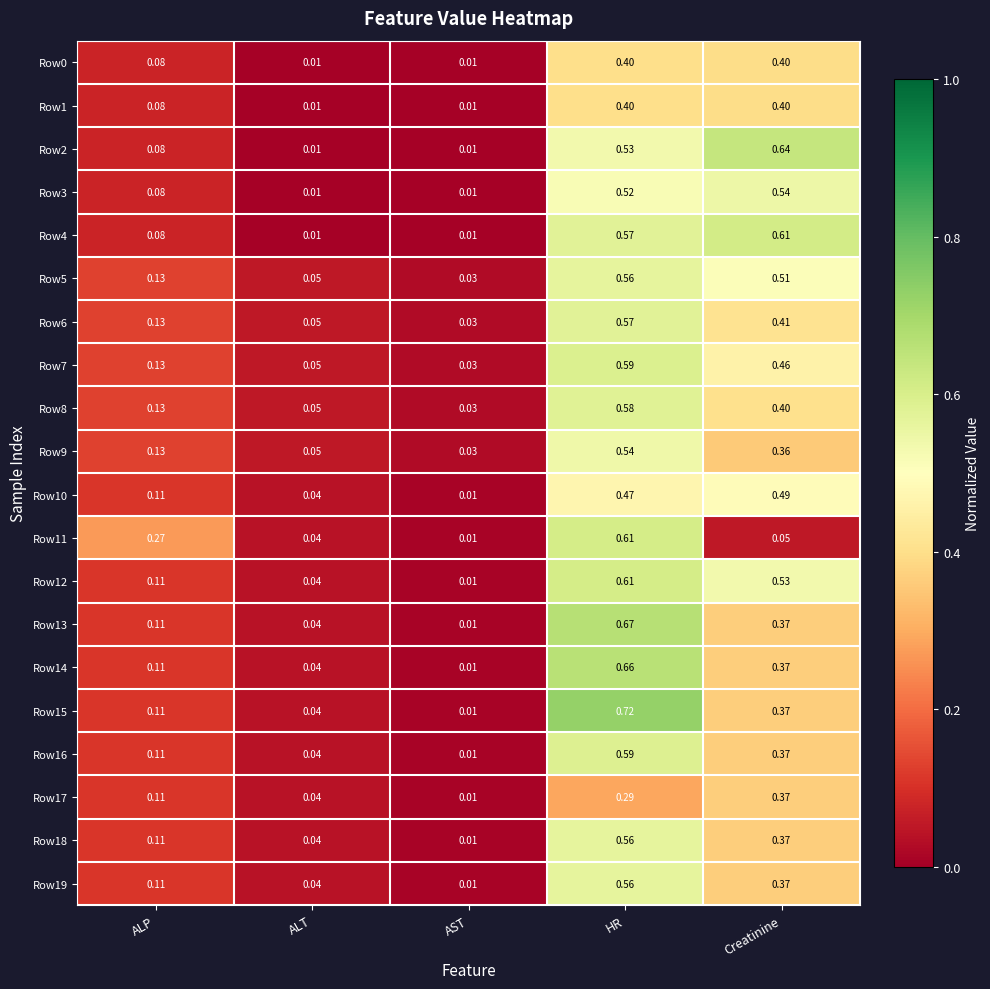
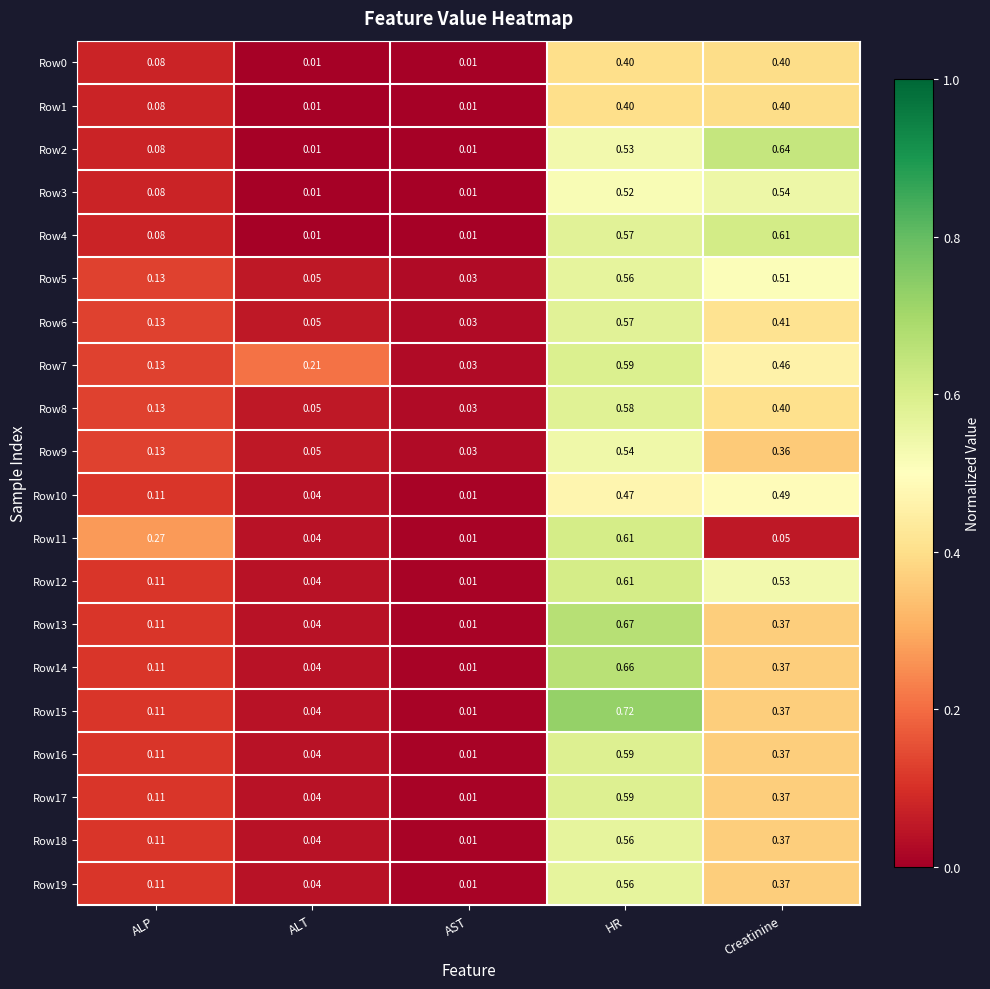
Row7, ALT: 0.05 -> 0.21
Row17, HR: 0.29 -> 0.59
